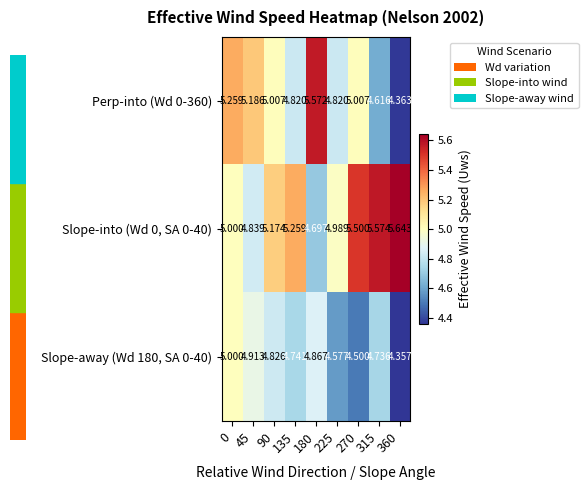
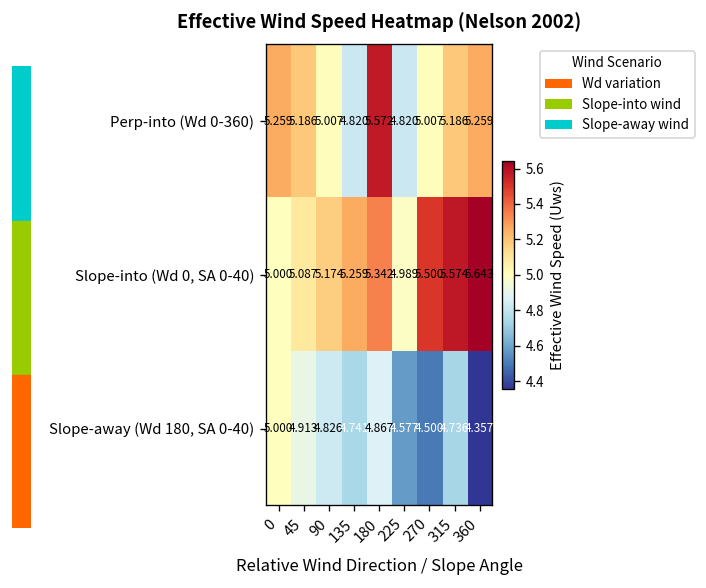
Perp-into (Wd 0-360), 315: 4.616 -> 5.186
Perp-into (Wd 0-360), 360: 4.363 -> 5.259
Slope-into (Wd 0, SA 0-40), 45: 4.839 -> 5.087
Slope-into (Wd 0, SA 0-40), 180: 4.697 -> 5.342
